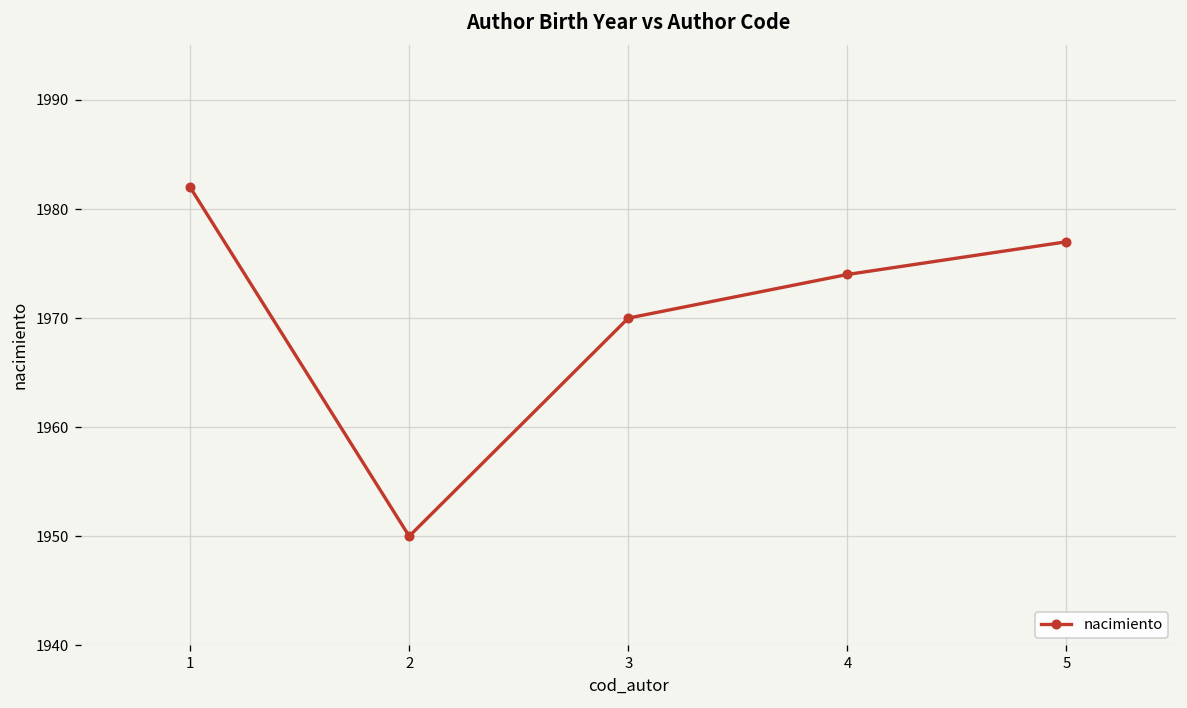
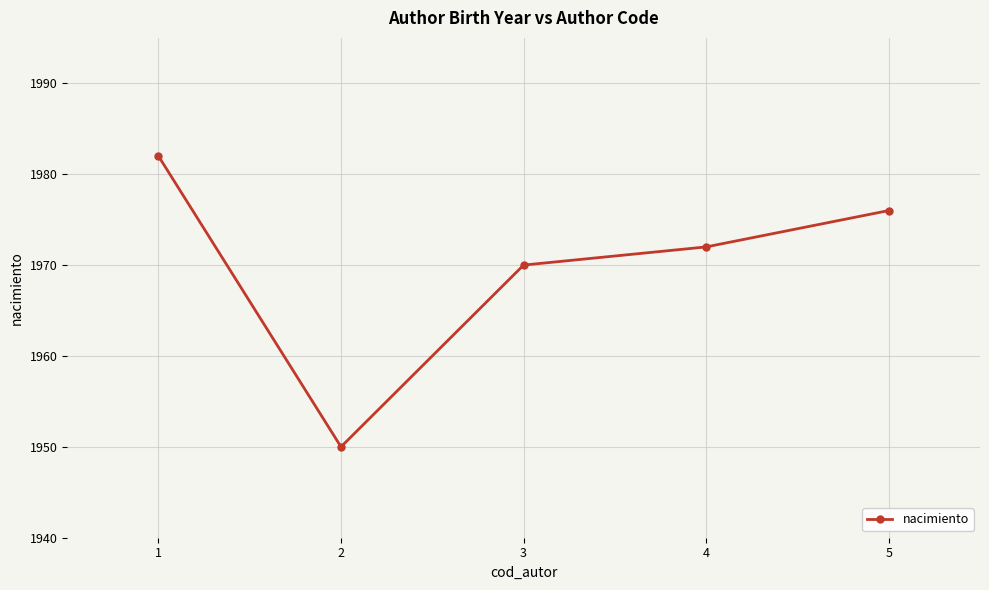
4: 1974 -> 1972
5: 1977 -> 1976
